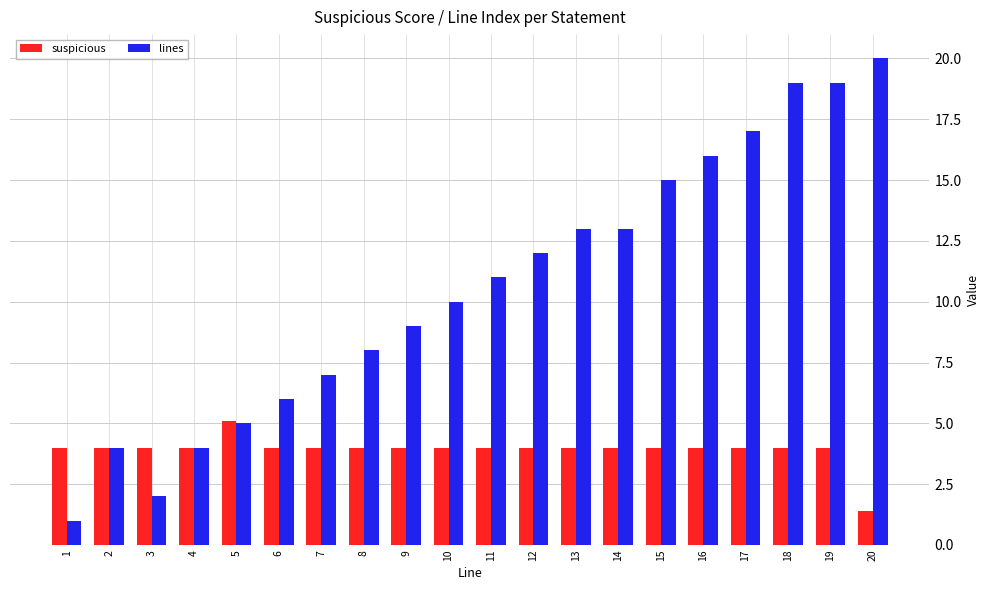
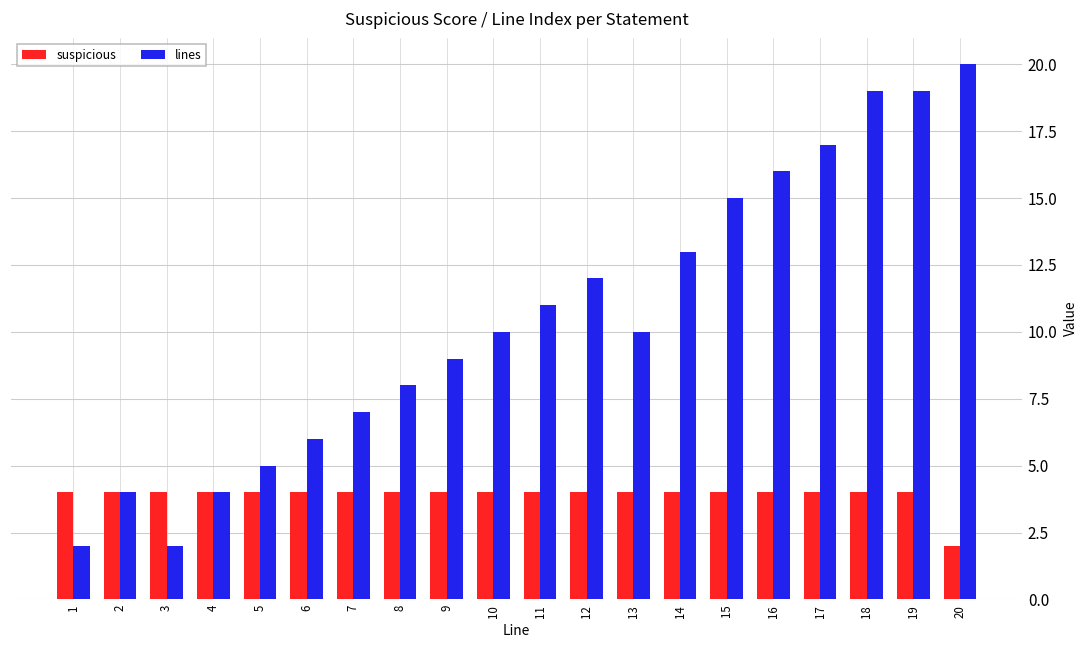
lines, 1: 1 -> 2
suspicious, 5: 5.1 -> 4.0
lines, 13: 13 -> 10
suspicious, 20: 1.4 -> 2.0
